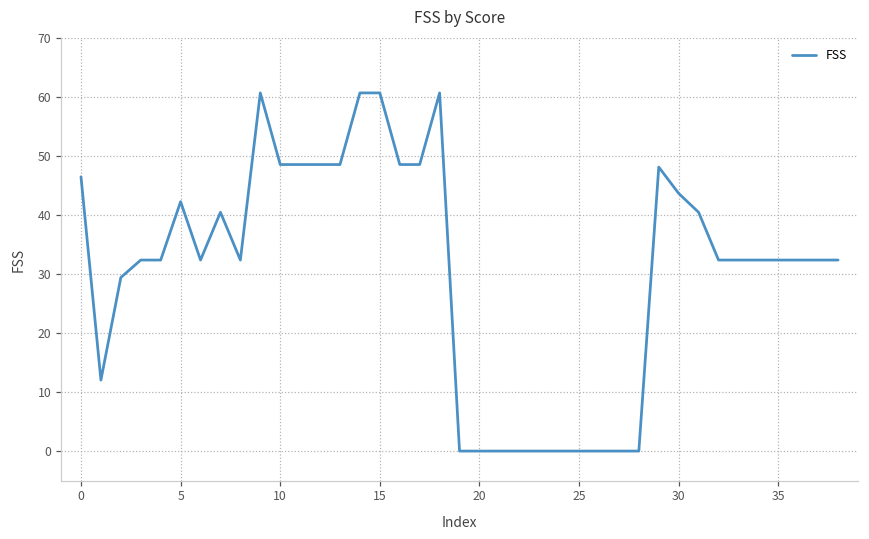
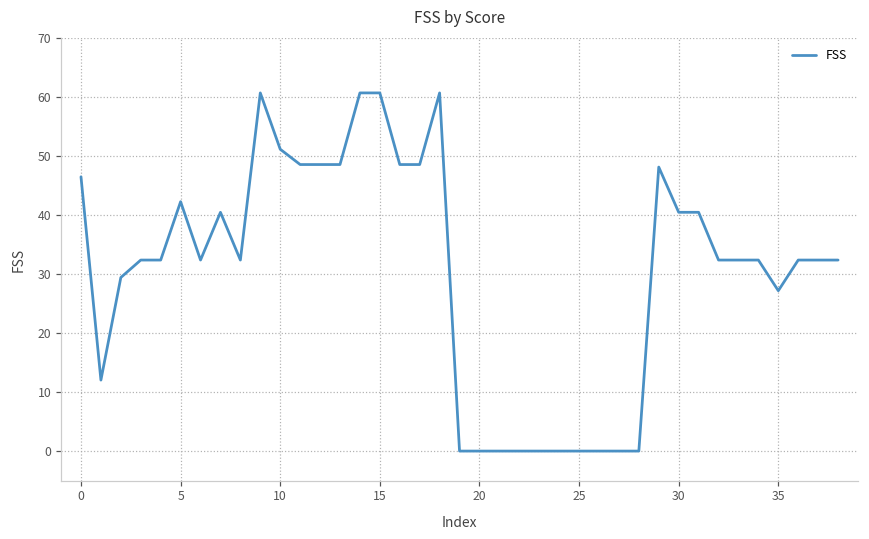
10: 49 -> 51
30: 44 -> 41
35: 32 -> 27
